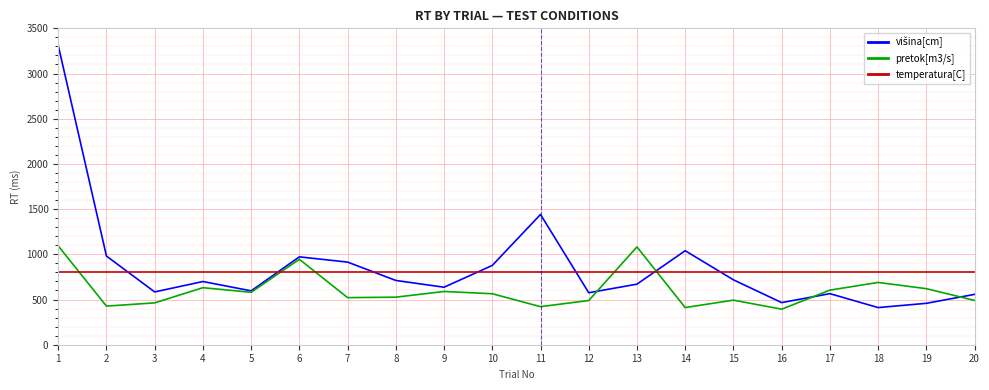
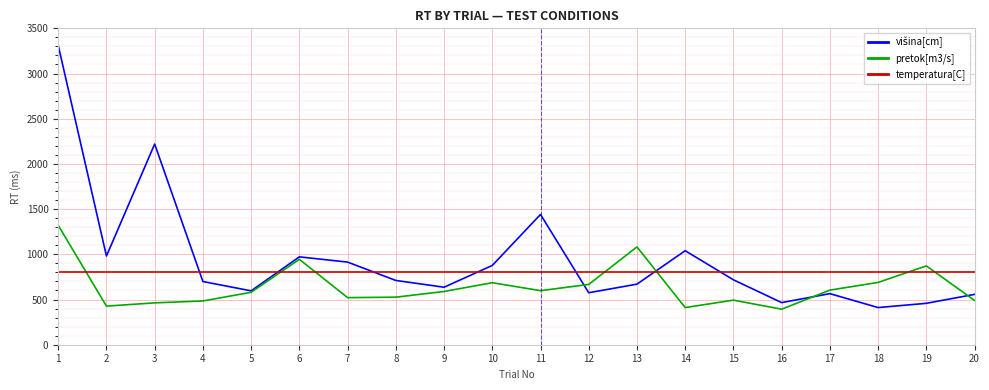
pretok[m3/s], 1: 1100 -> 1300
višina[cm], 3: 600 -> 2200
pretok[m3/s], 4: 600 -> 500
pretok[m3/s], 10: 600 -> 700
pretok[m3/s], 11: 400 -> 600
pretok[m3/s], 12: 500 -> 700
pretok[m3/s], 19: 600 -> 900
